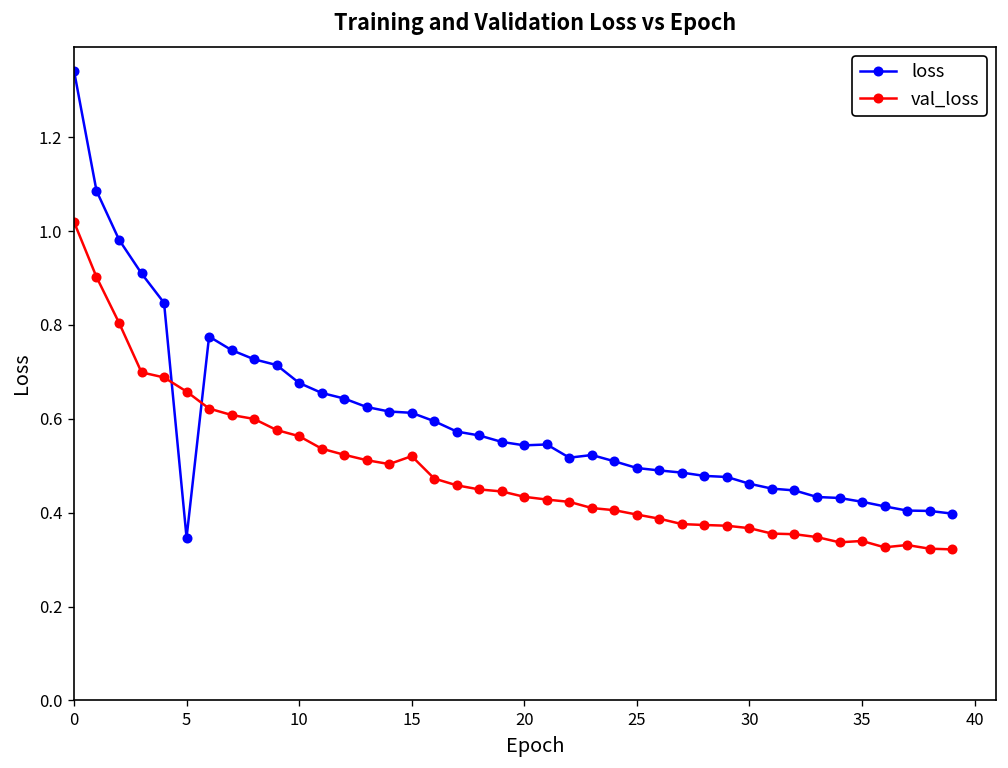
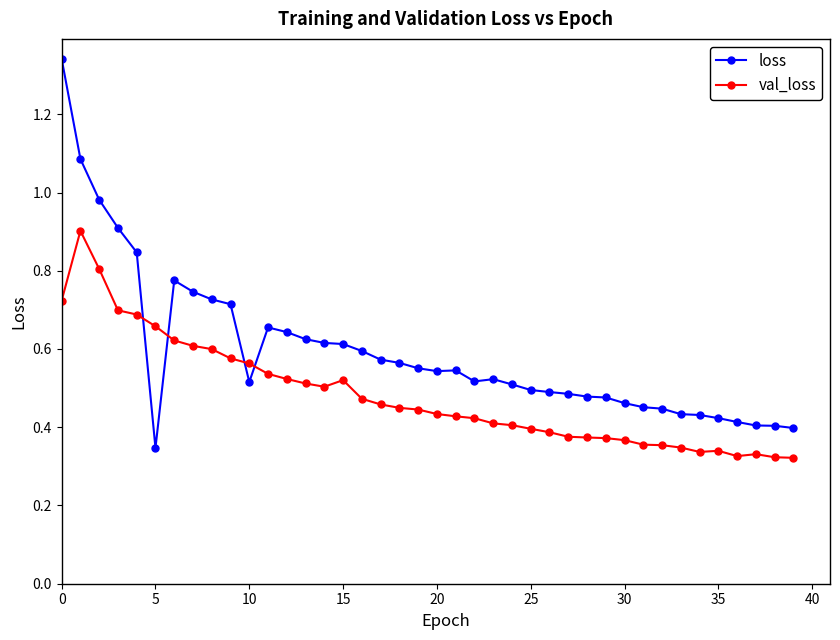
val_loss, 0: 1.02 -> 0.72
loss, 10: 0.68 -> 0.52
